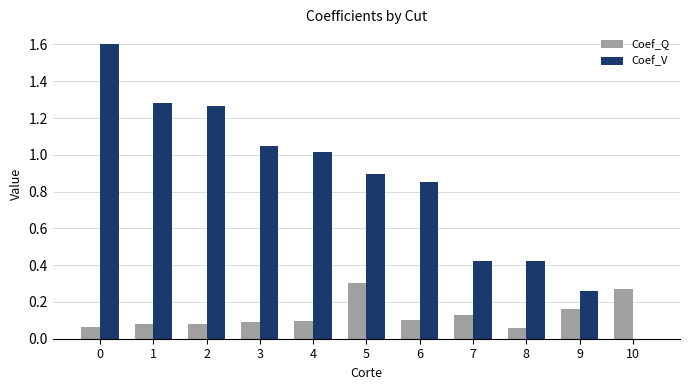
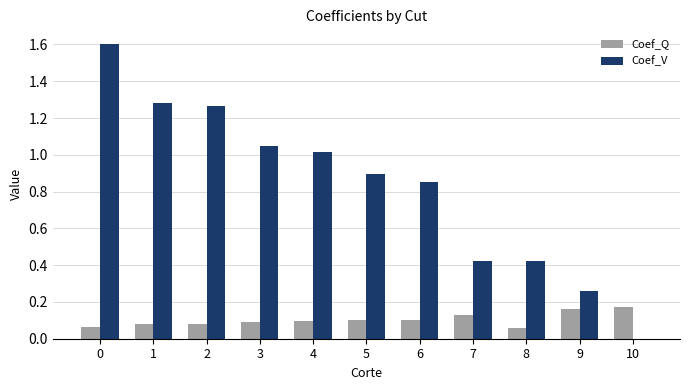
Coef_Q, 5: 0.30 -> 0.10
Coef_Q, 10: 0.27 -> 0.17
